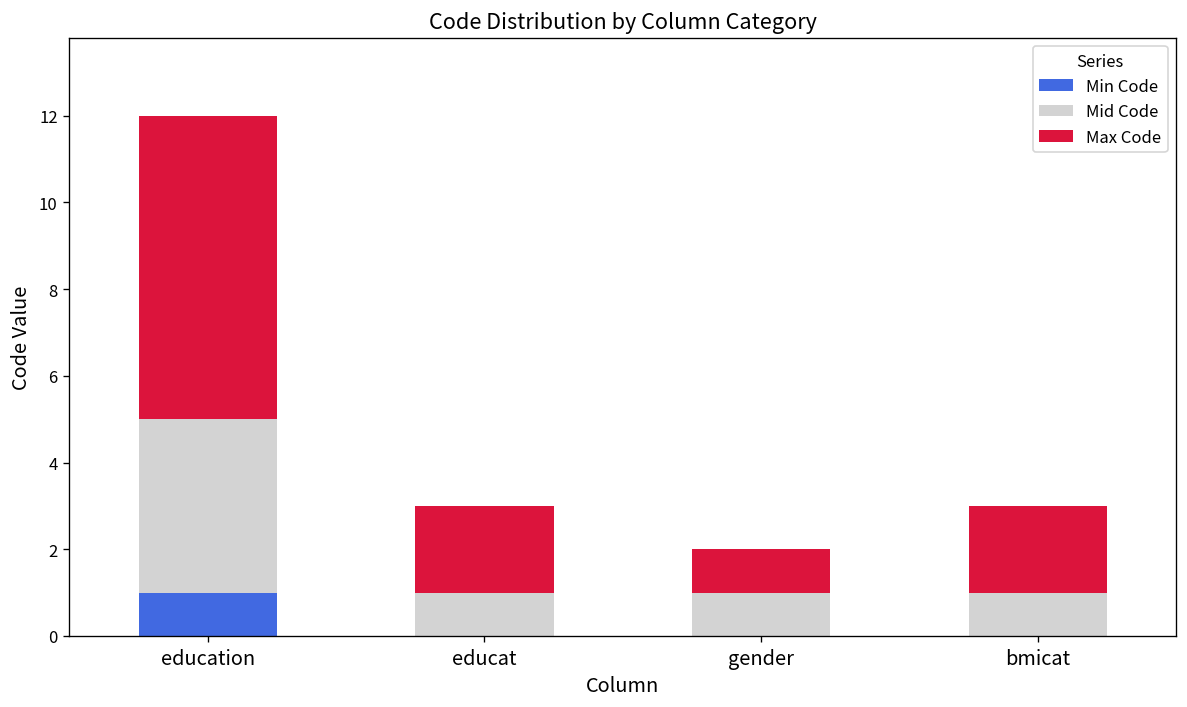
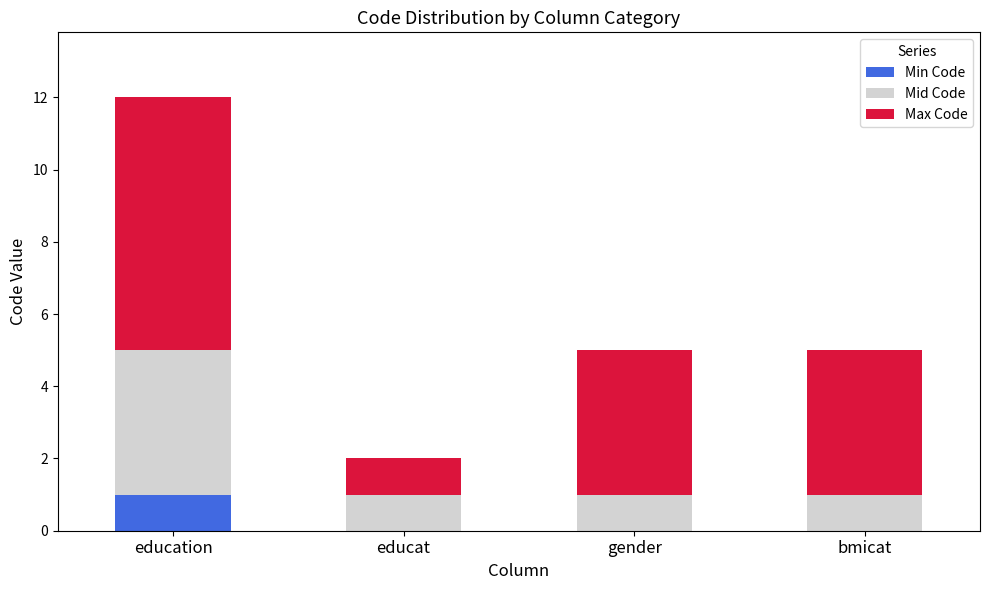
Max Code, educat: 2 -> 1
Max Code, gender: 1 -> 4
Max Code, bmicat: 2 -> 4
